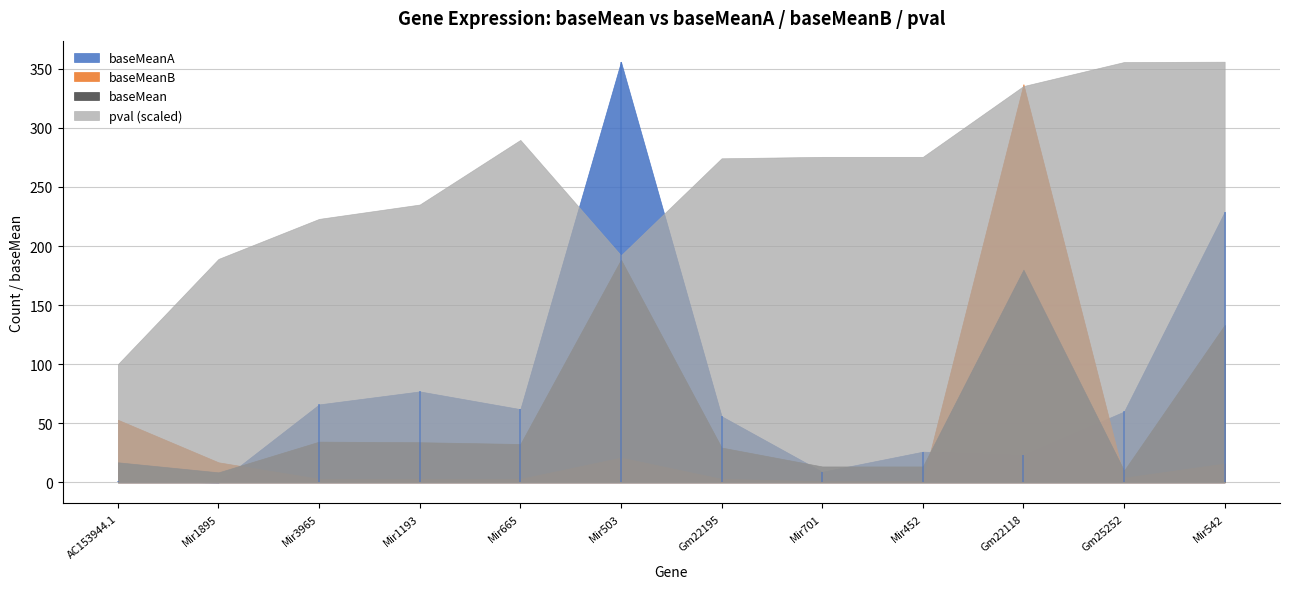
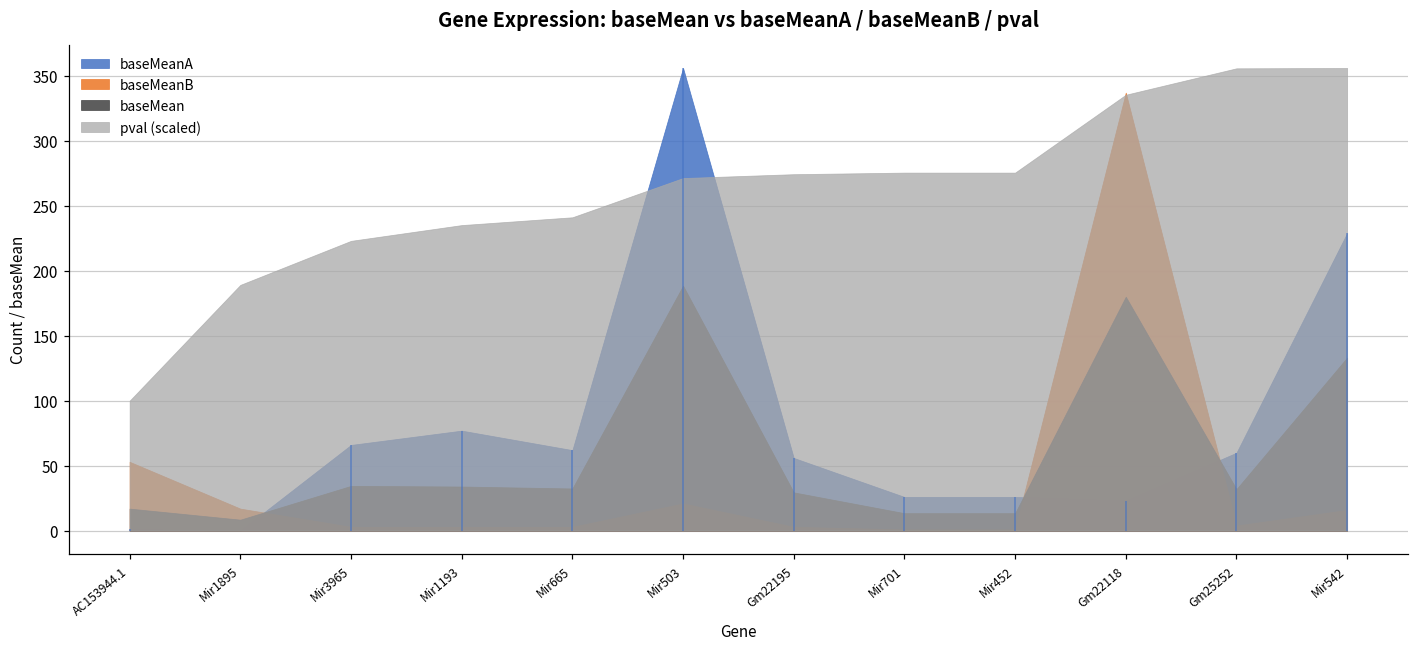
pval (scaled), Mir665: 290 -> 241
pval (scaled), Mir503: 192 -> 271
baseMeanA, Mir701: 9 -> 26
baseMean, Gm25252: 10 -> 32
